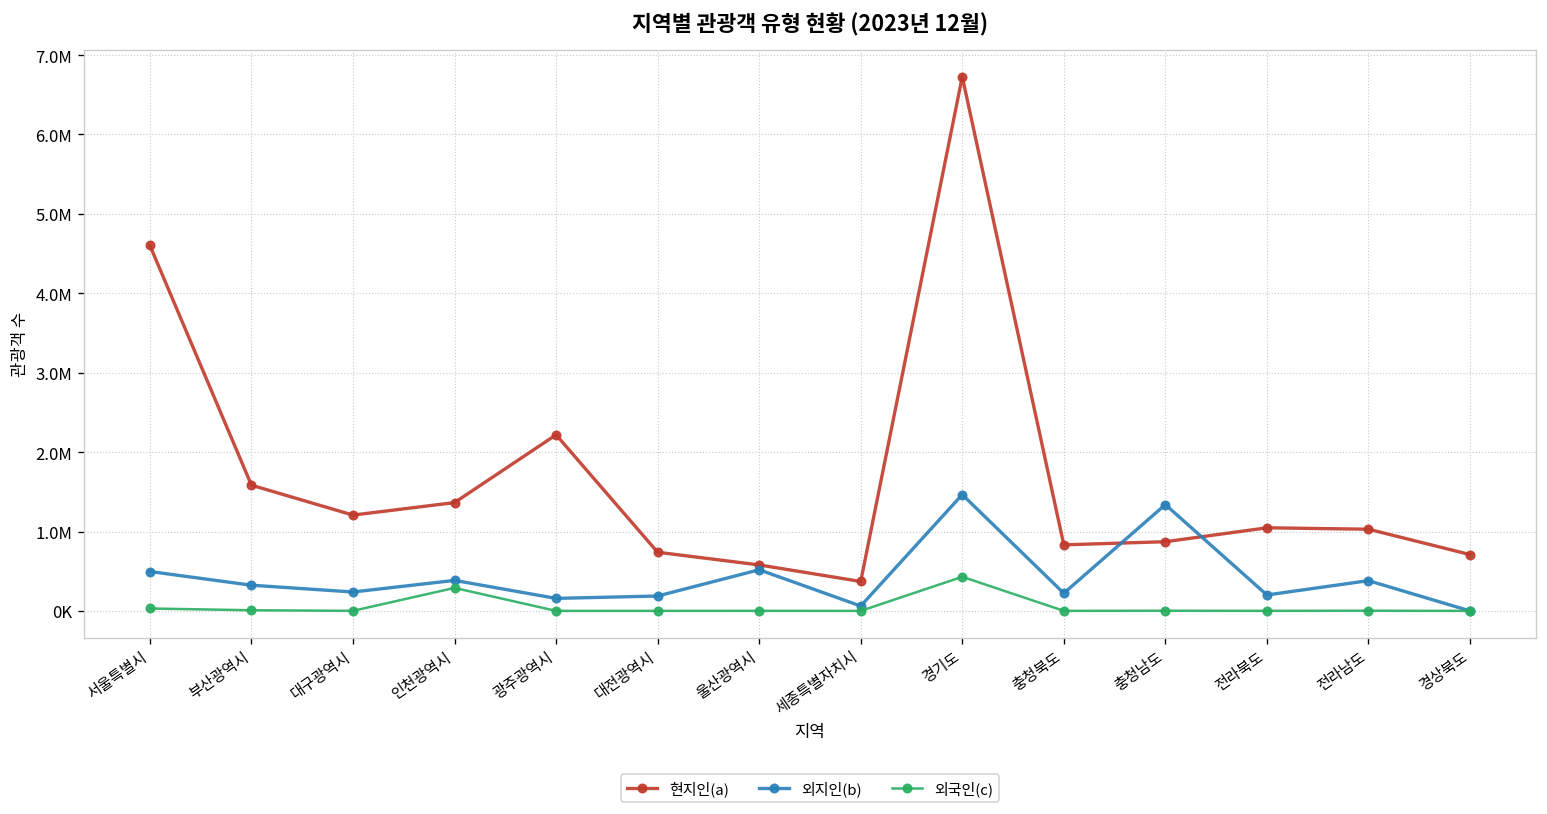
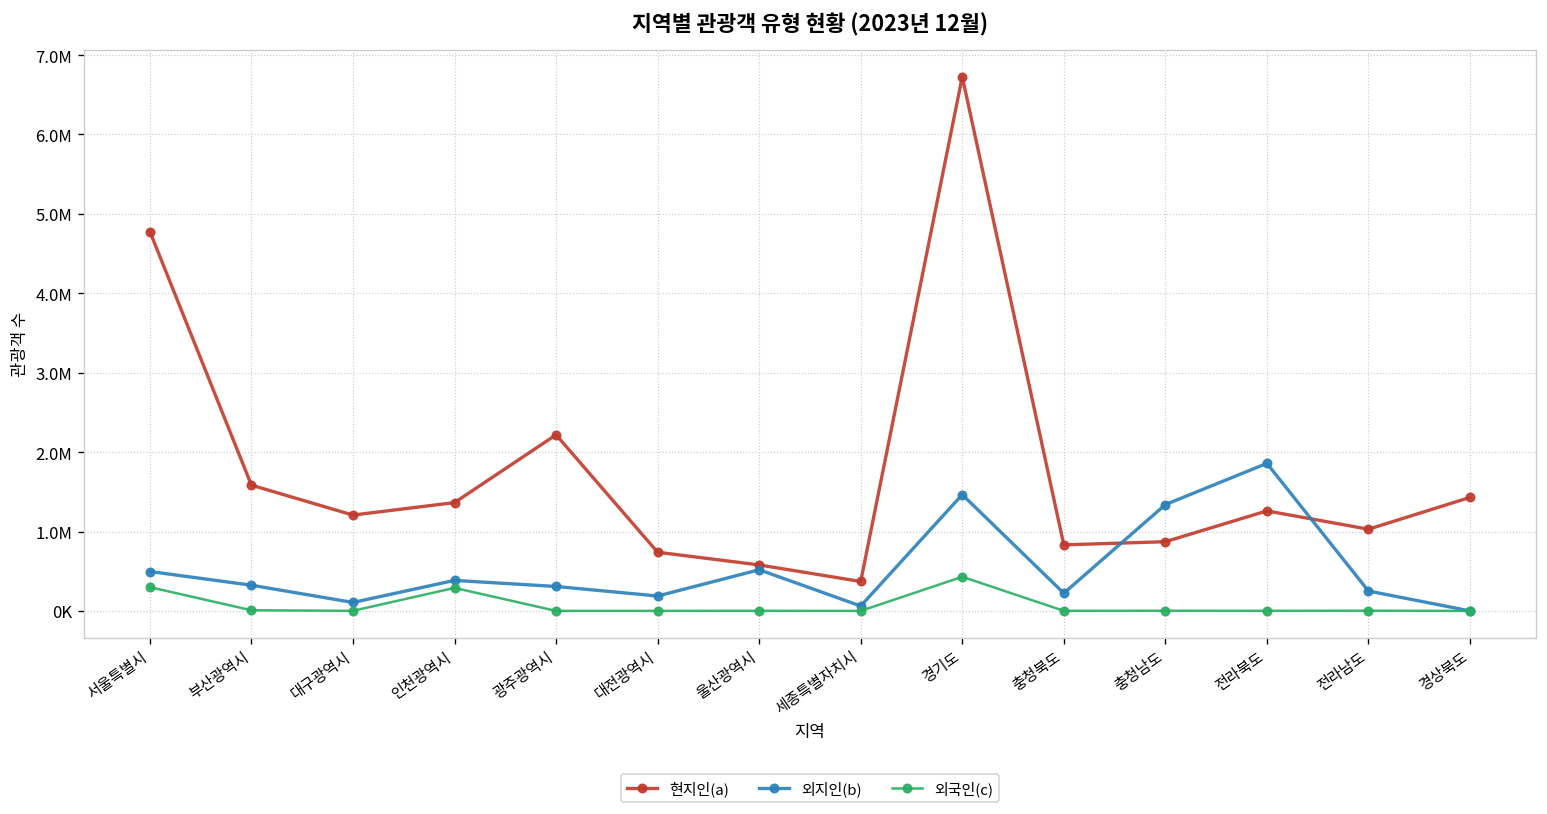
현지인(a), 서울특별시: 4600000 -> 4800000
외국인(c), 서울특별시: 0 -> 300000
외지인(b), 대구광역시: 200000 -> 100000
외지인(b), 광주광역시: 200000 -> 300000
현지인(a), 전라북도: 1000000 -> 1300000
외지인(b), 전라북도: 200000 -> 1900000
외지인(b), 전라남도: 400000 -> 300000
현지인(a), 경상북도: 700000 -> 1400000
